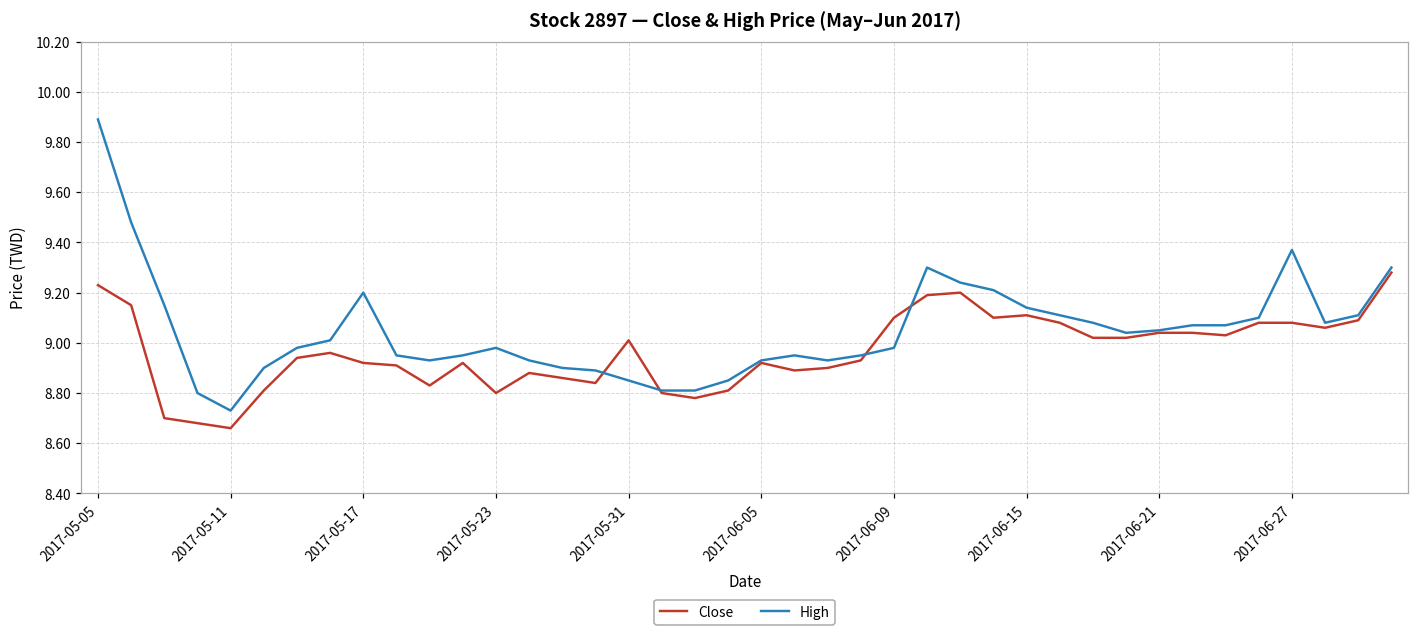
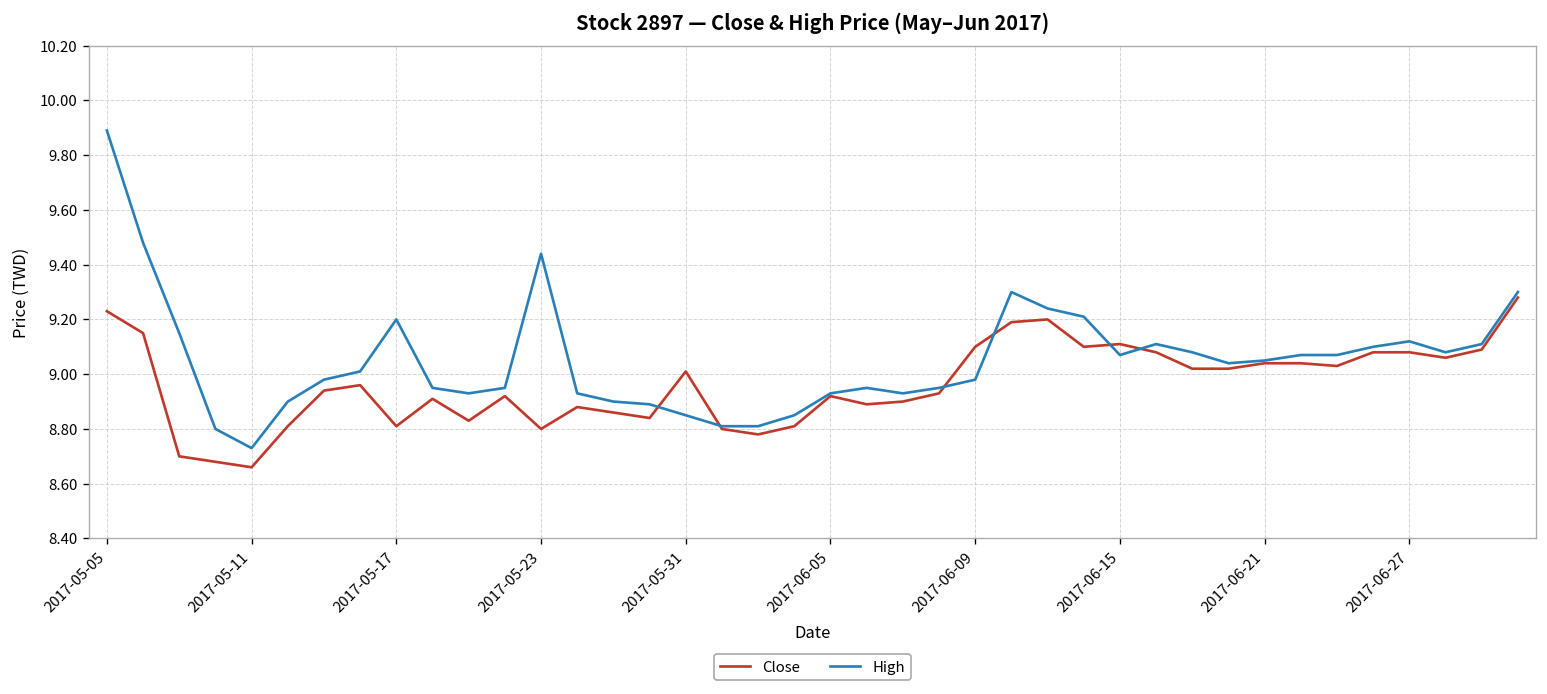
Close, 2017-05-17: 8.92 -> 8.81
High, 2017-05-23: 8.98 -> 9.44
High, 2017-06-15: 9.14 -> 9.07
High, 2017-06-27: 9.37 -> 9.12
